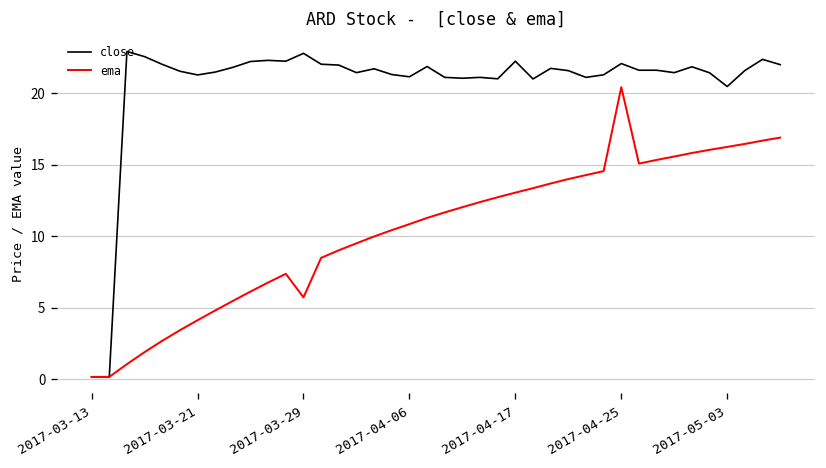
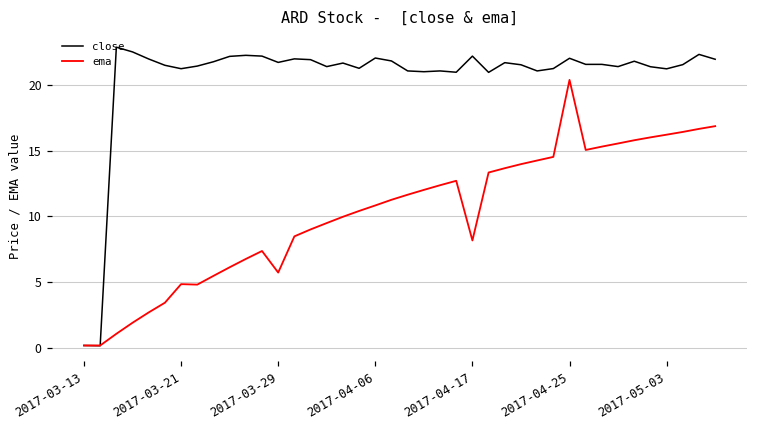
ema, 2017-03-21: 4.1 -> 4.8
close, 2017-03-29: 22.8 -> 21.8
close, 2017-04-06: 21.1 -> 22.1
ema, 2017-04-17: 13.0 -> 8.2
close, 2017-05-03: 20.5 -> 21.3
